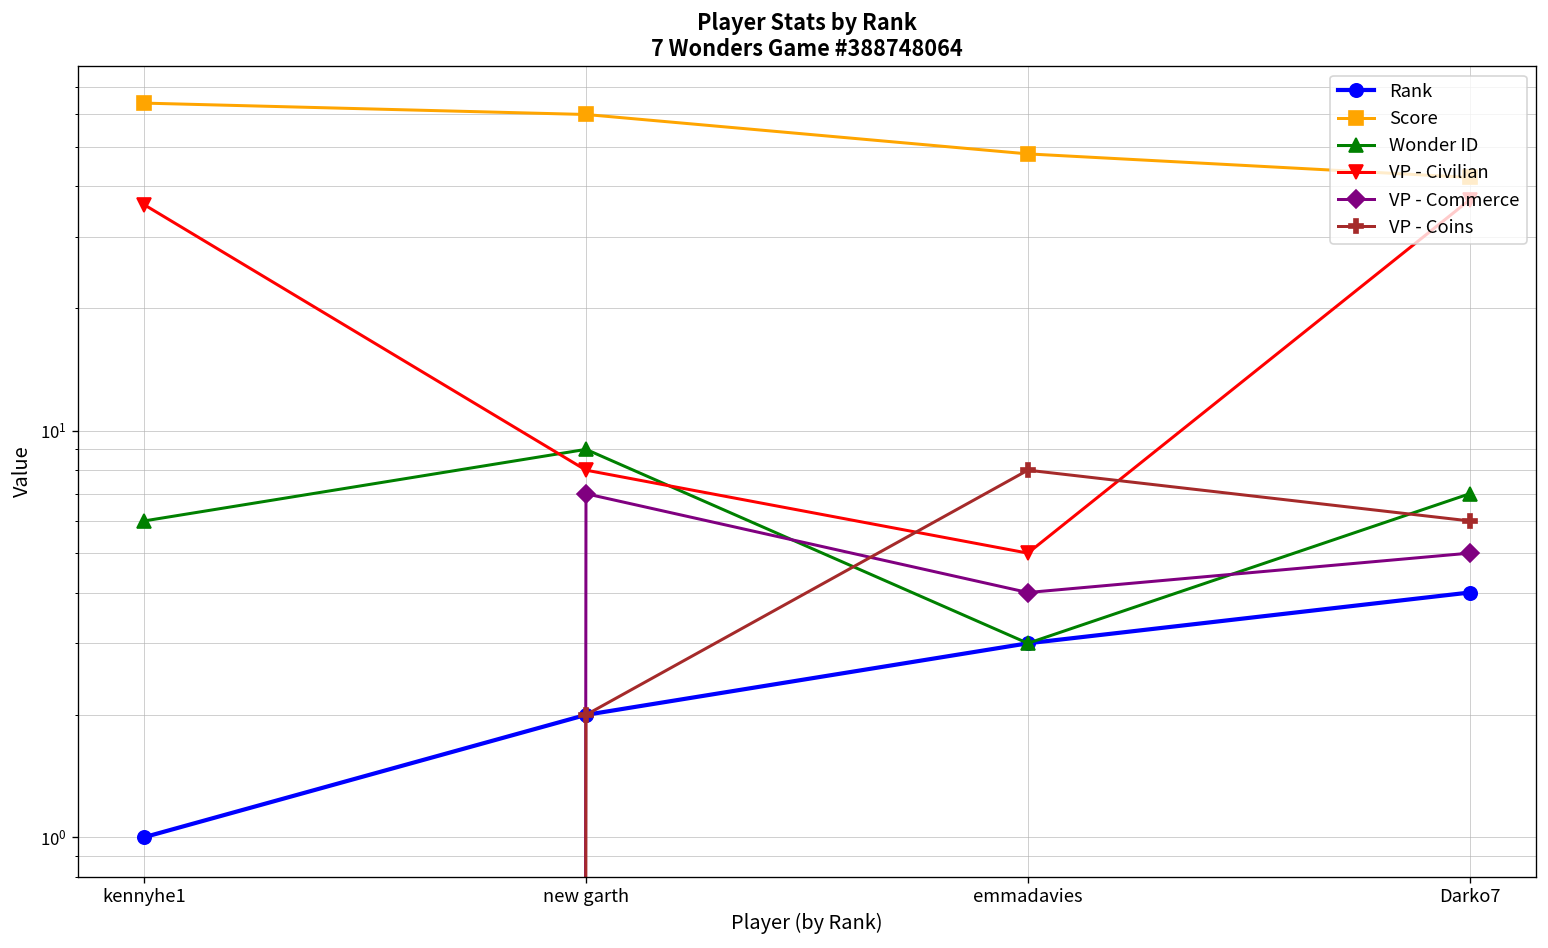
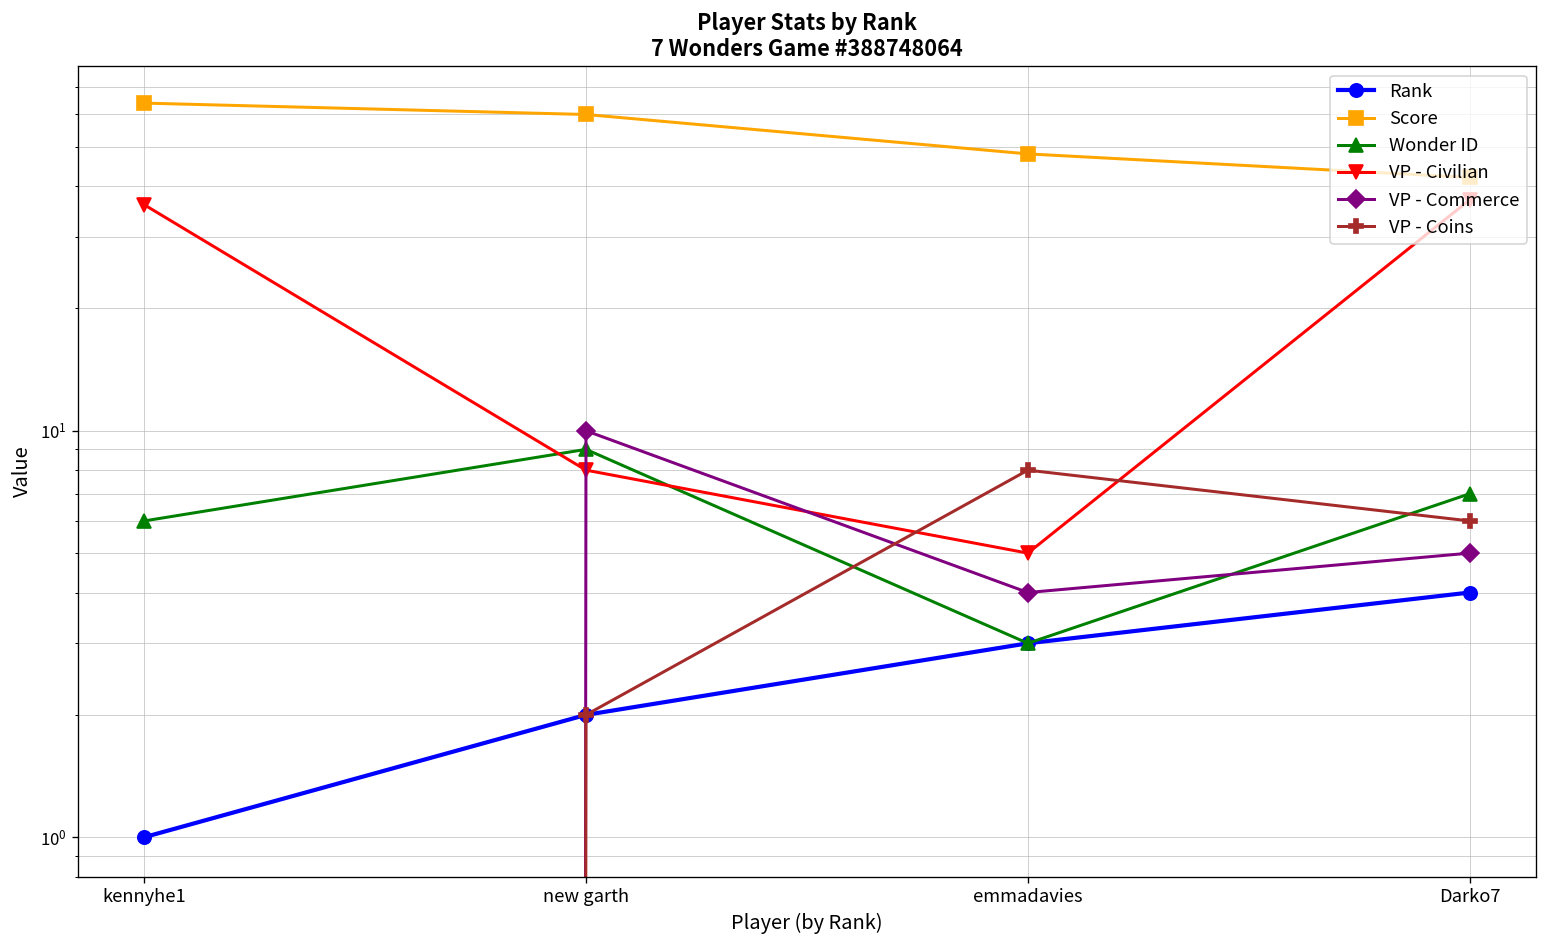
VP - Commerce, new garth: 7 -> 10
